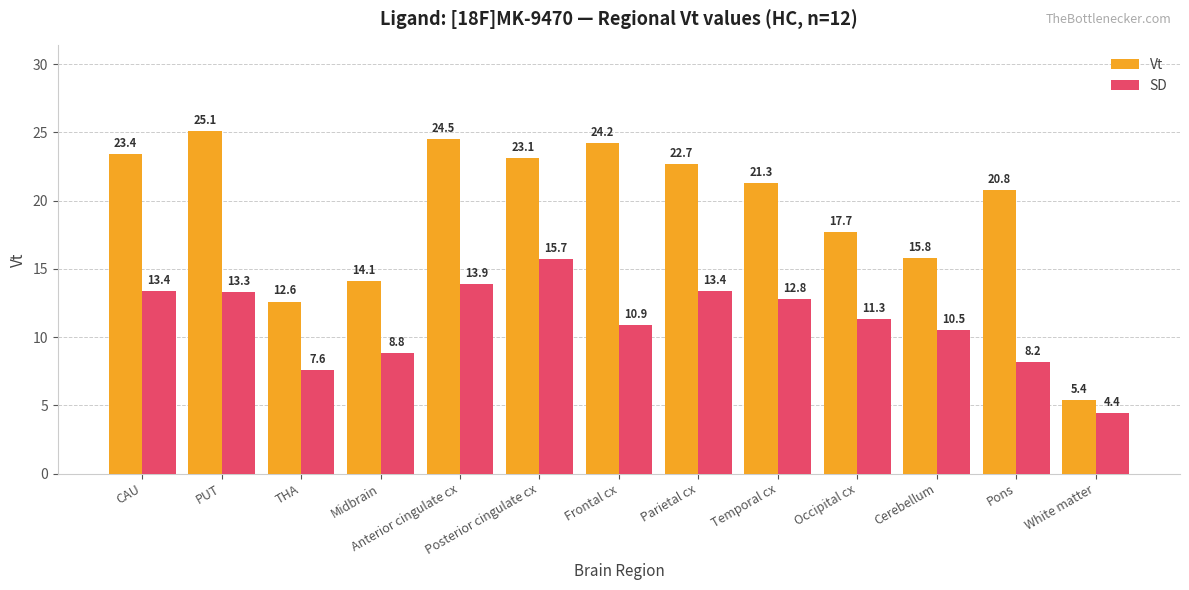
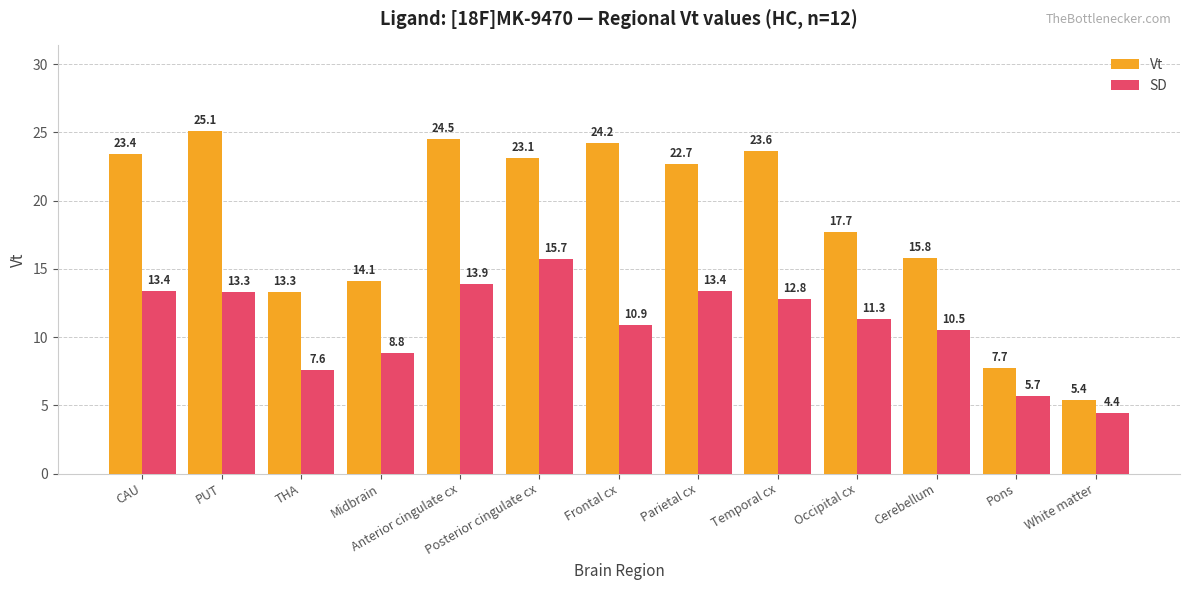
Vt, THA: 12.6 -> 13.3
Vt, Temporal cx: 21.3 -> 23.6
Vt, Pons: 20.8 -> 7.7
SD, Pons: 8.2 -> 5.7
